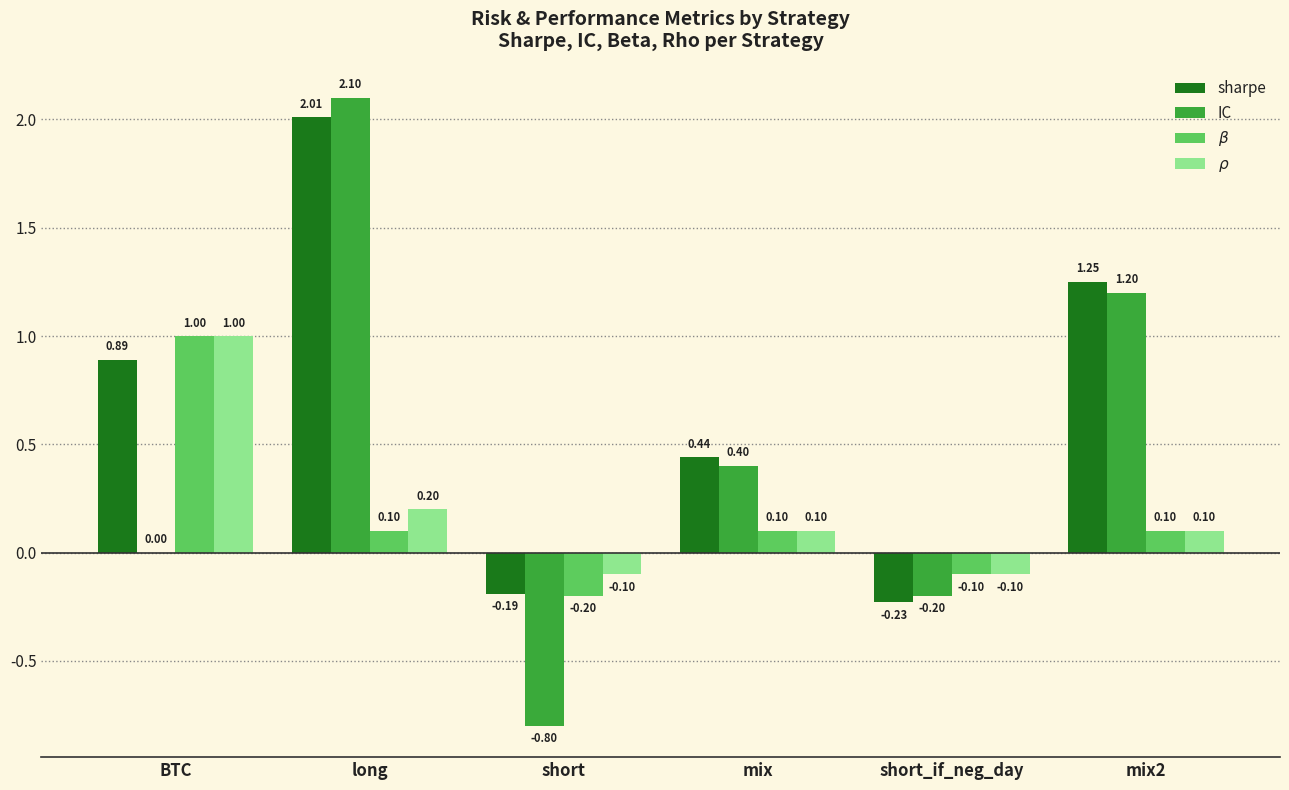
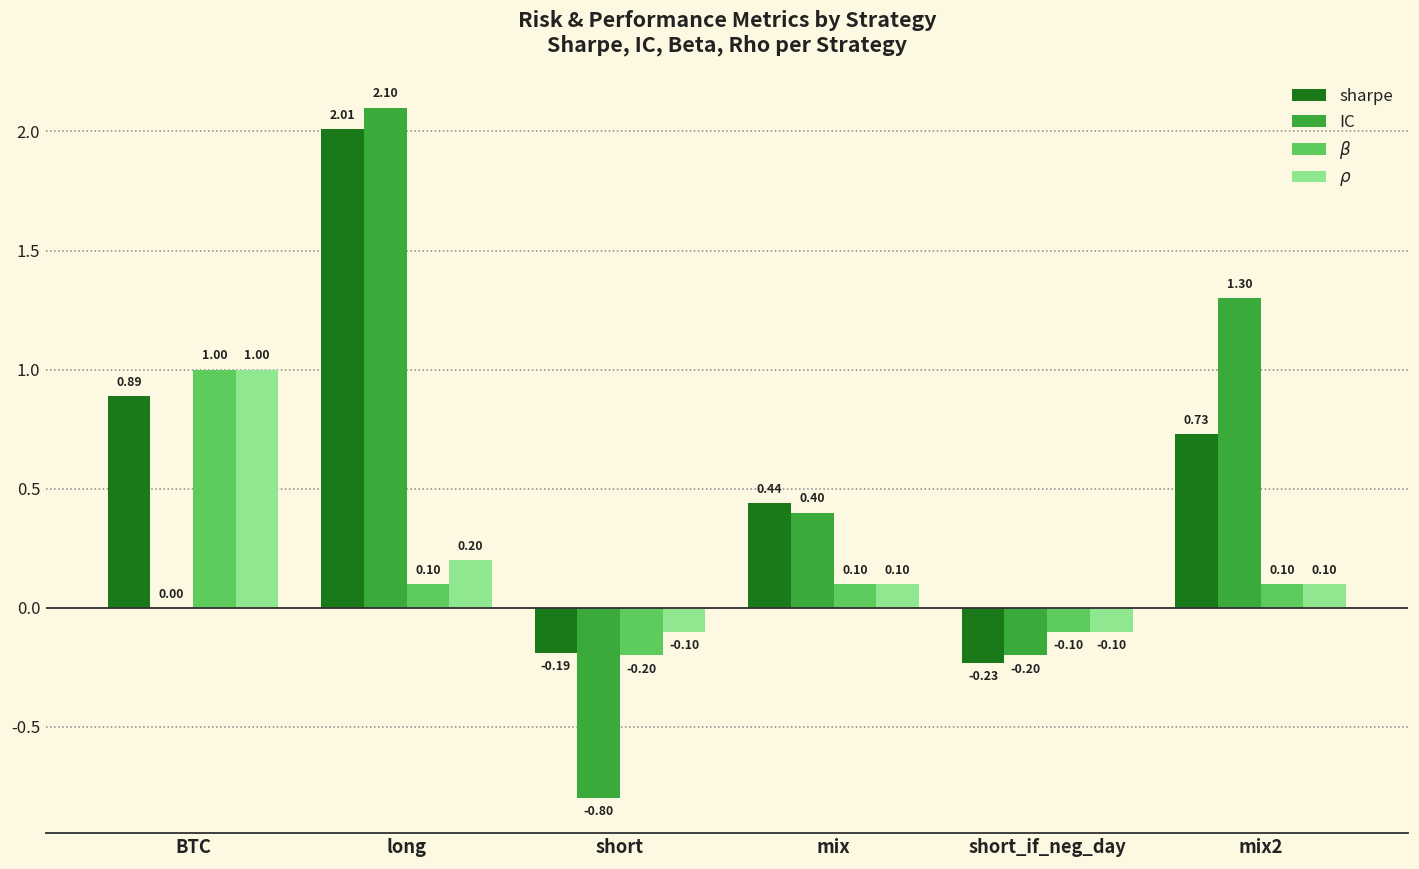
sharpe, mix2: 1.25 -> 0.73
IC, mix2: 1.20 -> 1.30
